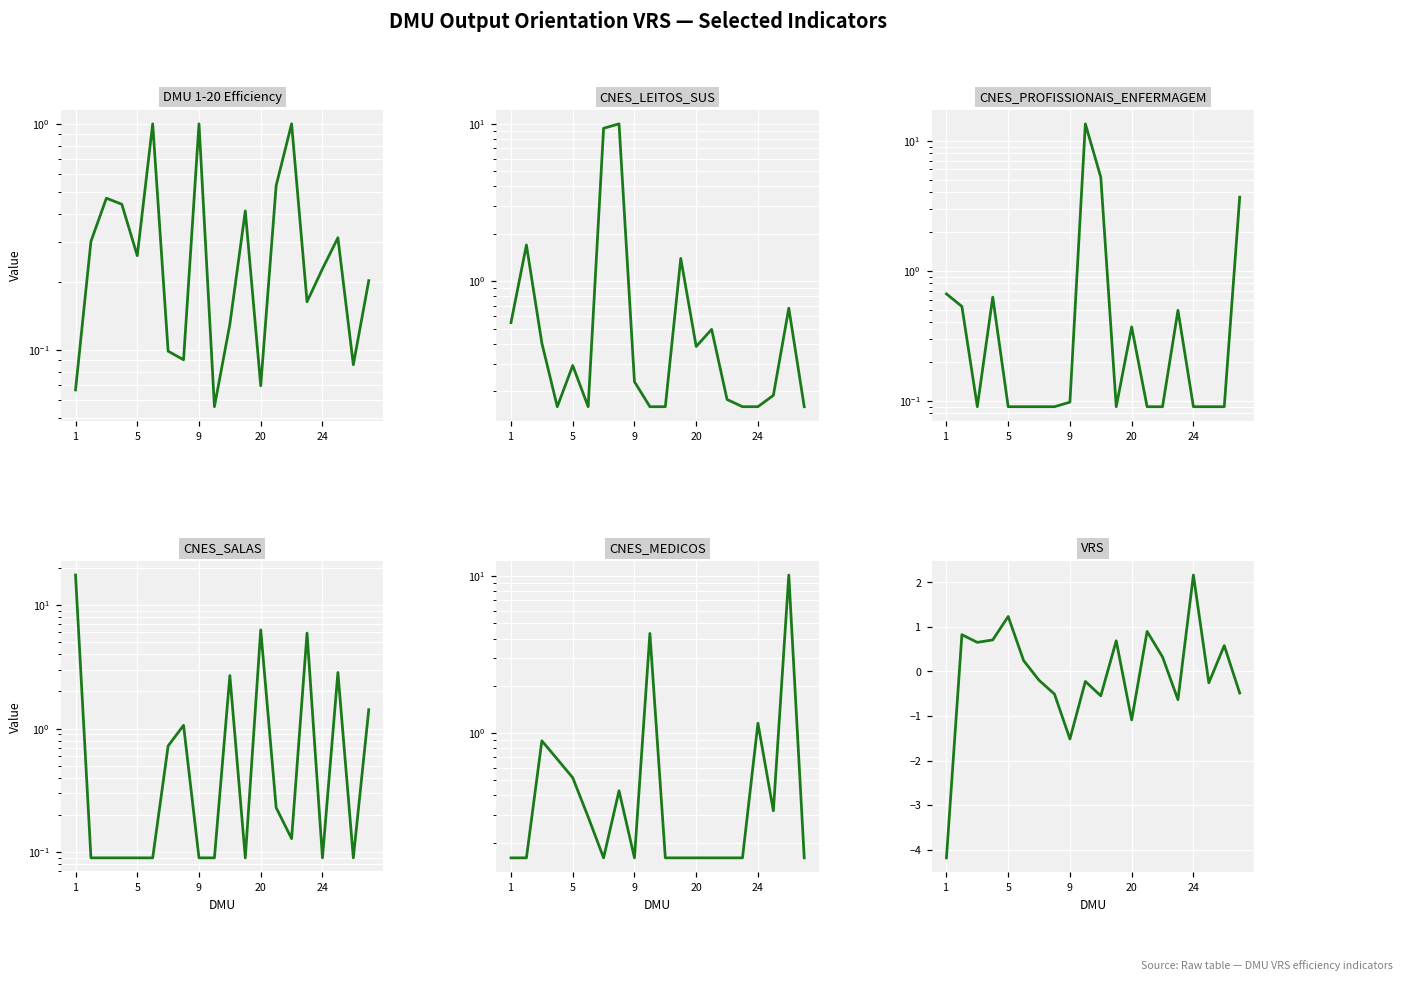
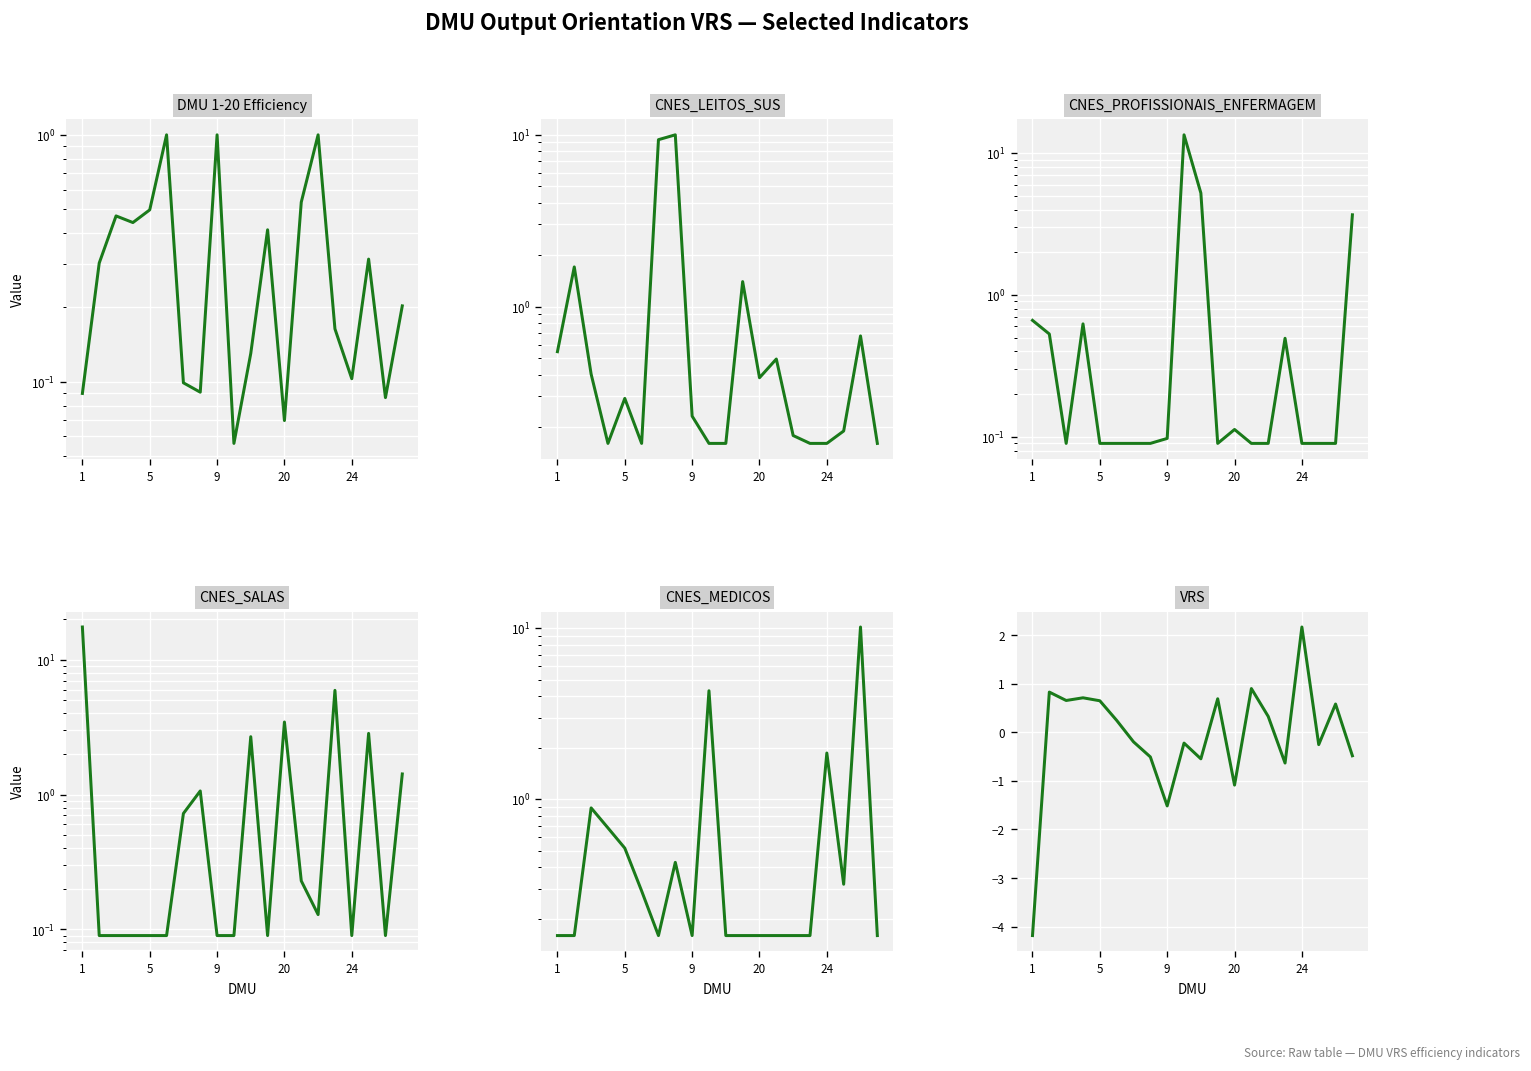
DMU 1-20 Efficiency, 1: 0.067 -> 0.09
DMU 1-20 Efficiency, 5: 0.26 -> 0.50
DMU 1-20 Efficiency, 24: 0.23 -> 0.10
CNES_PROFISSIONAIS_ENFERMAGEM, 20: 0.37 -> 0.11
CNES_SALAS, 20: 6 -> 3.5
CNES_MEDICOS, 24: 1.2 -> 1.9
VRS, 5: 1.2 -> 0.6
